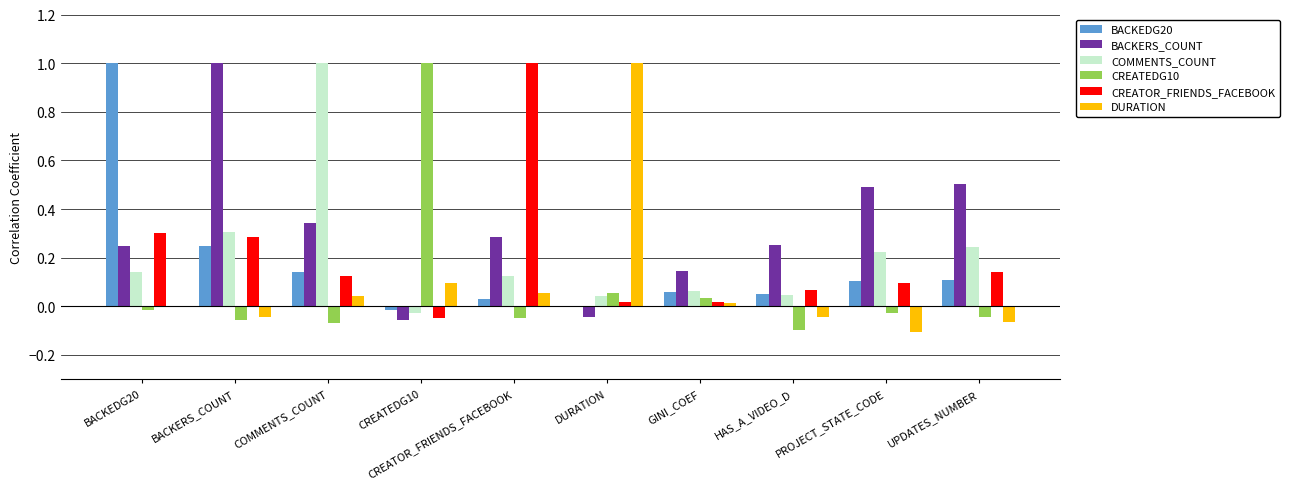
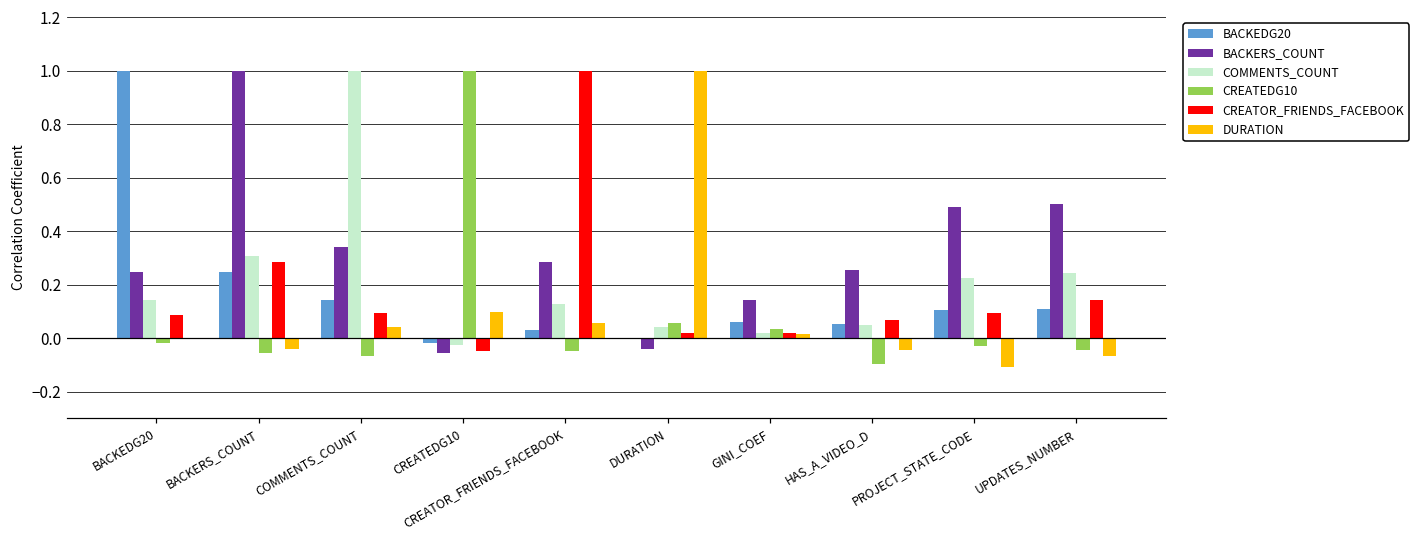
CREATOR_FRIENDS_FACEBOOK, BACKEDG20: 0.30 -> 0.08
CREATOR_FRIENDS_FACEBOOK, COMMENTS_COUNT: 0.13 -> 0.09
COMMENTS_COUNT, GINI_COEF: 0.06 -> 0.02
